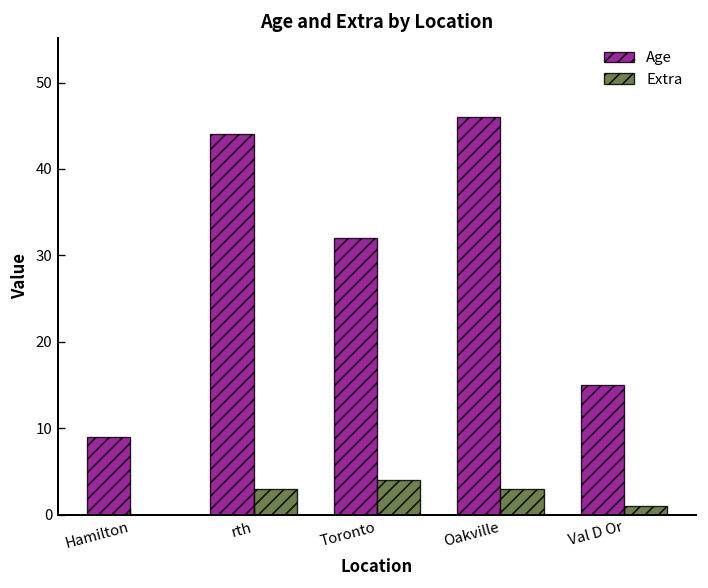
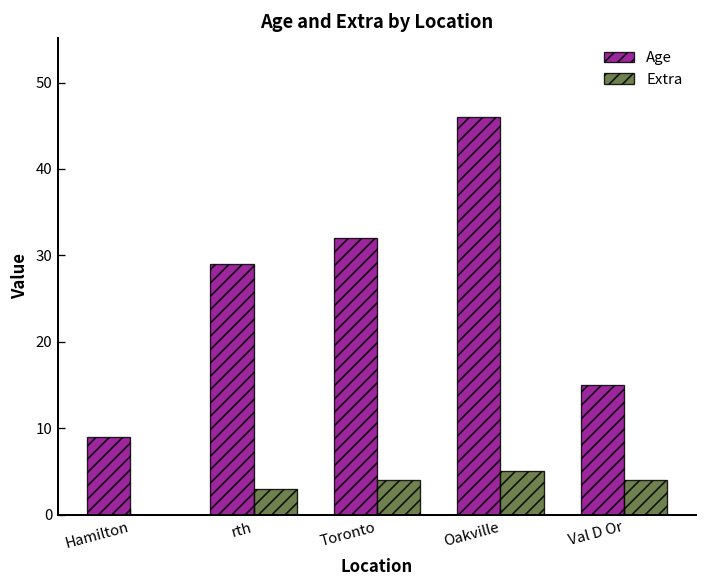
Age, rth: 44 -> 29
Extra, Oakville: 3 -> 5
Extra, Val D Or: 1 -> 4
